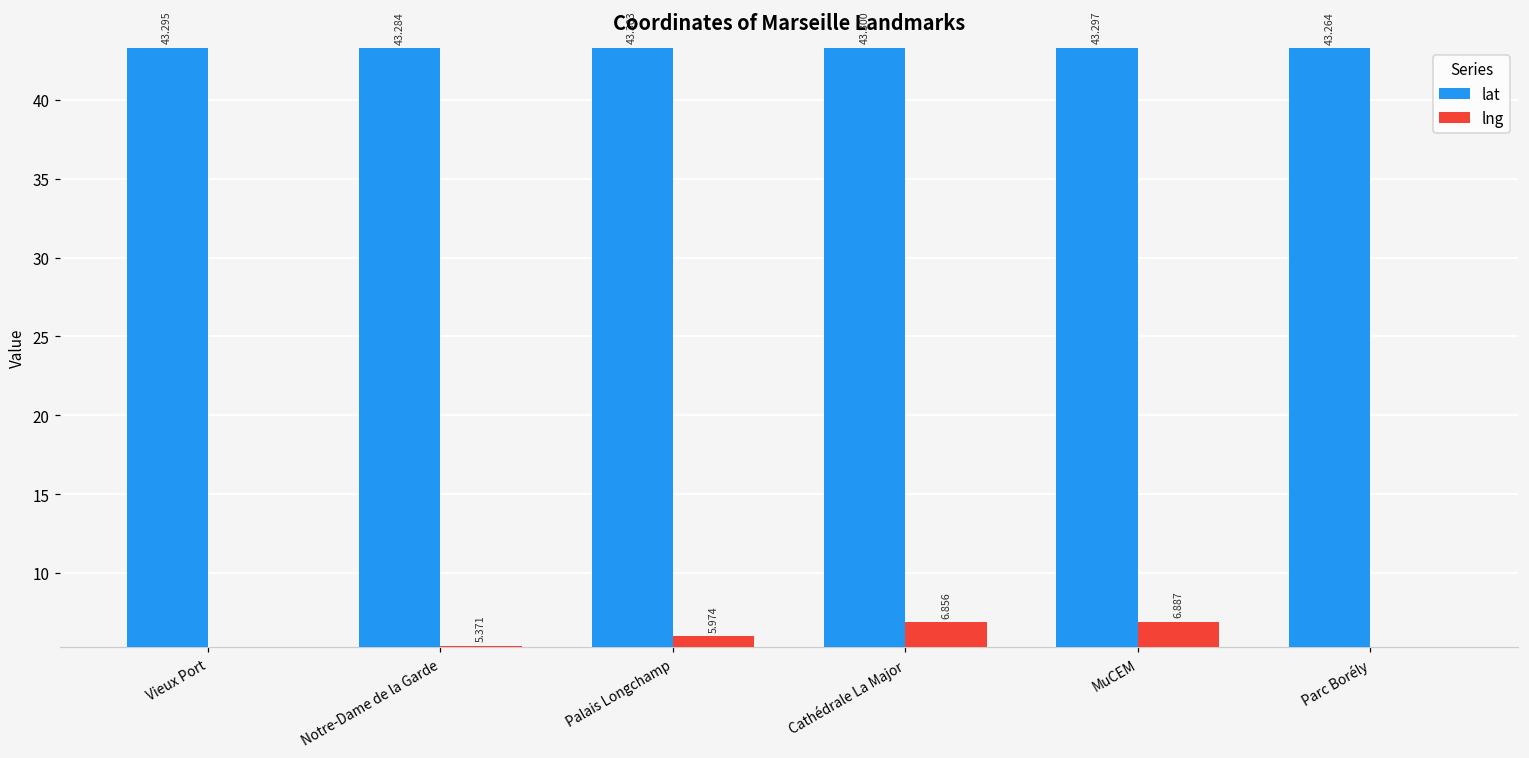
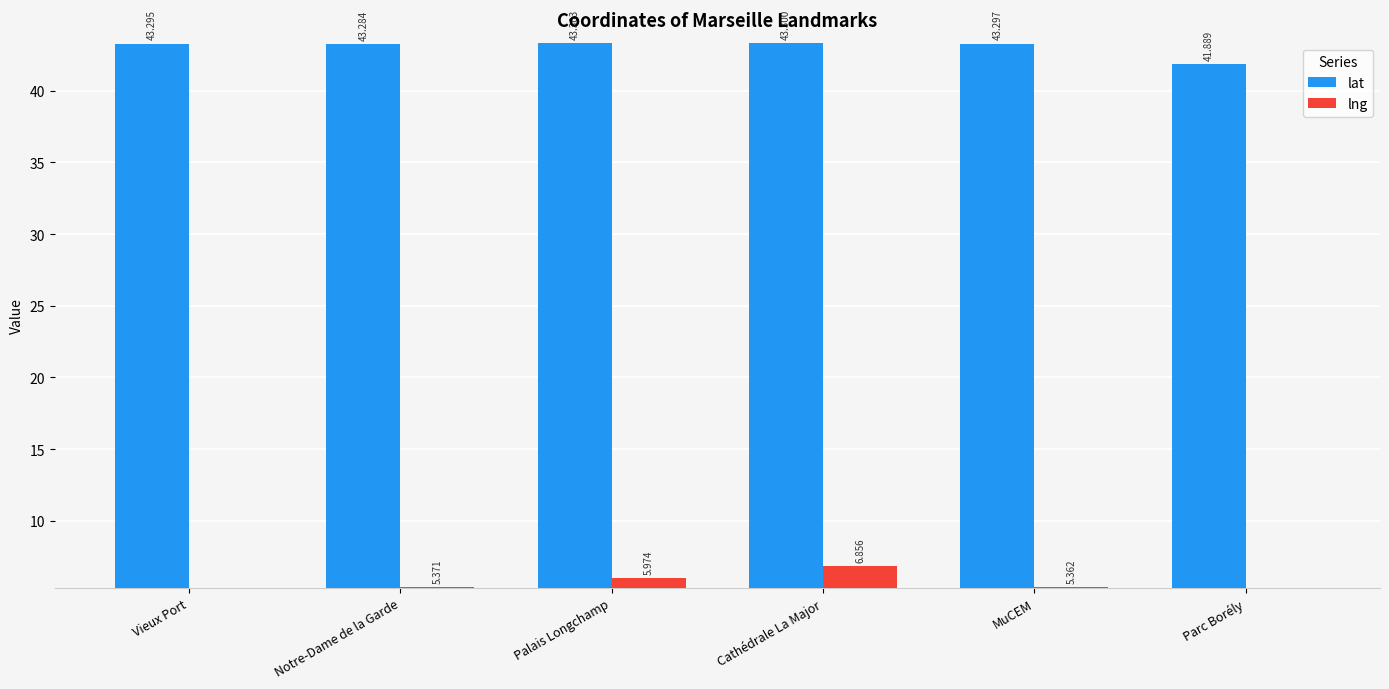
lng, MuCEM: 6.887 -> 5.362
lat, Parc Borély: 43.264 -> 41.889
